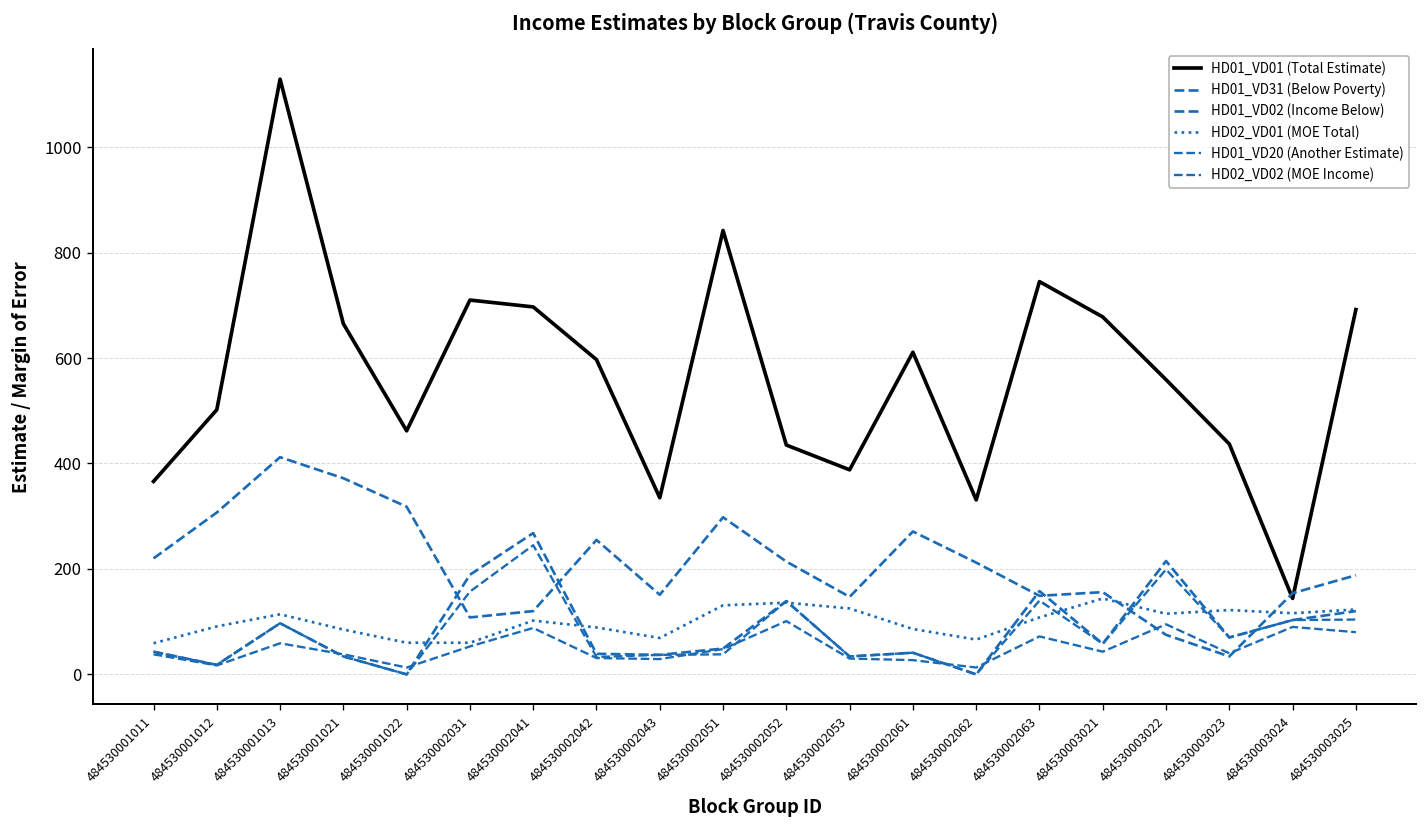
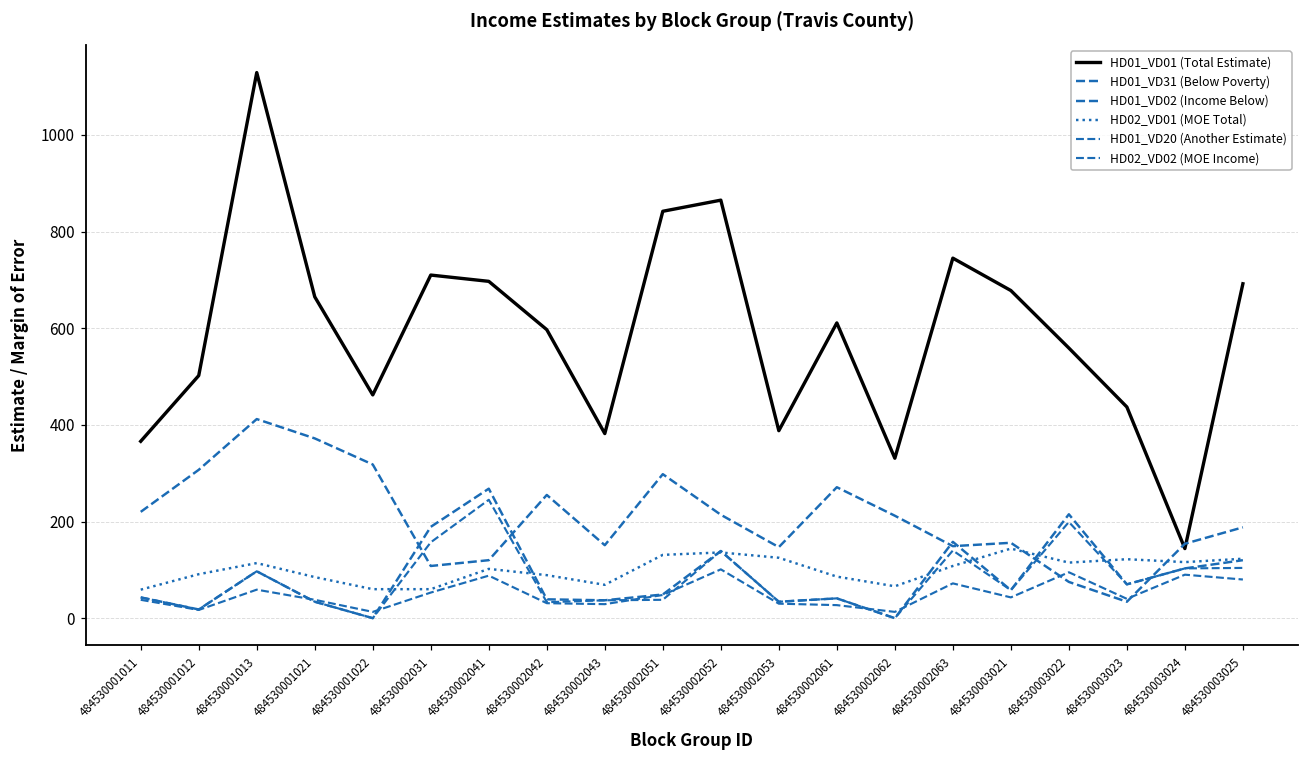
HD01_VD01 (Total Estimate), 484530002043: 340 -> 380
HD01_VD01 (Total Estimate), 484530002052: 440 -> 870
